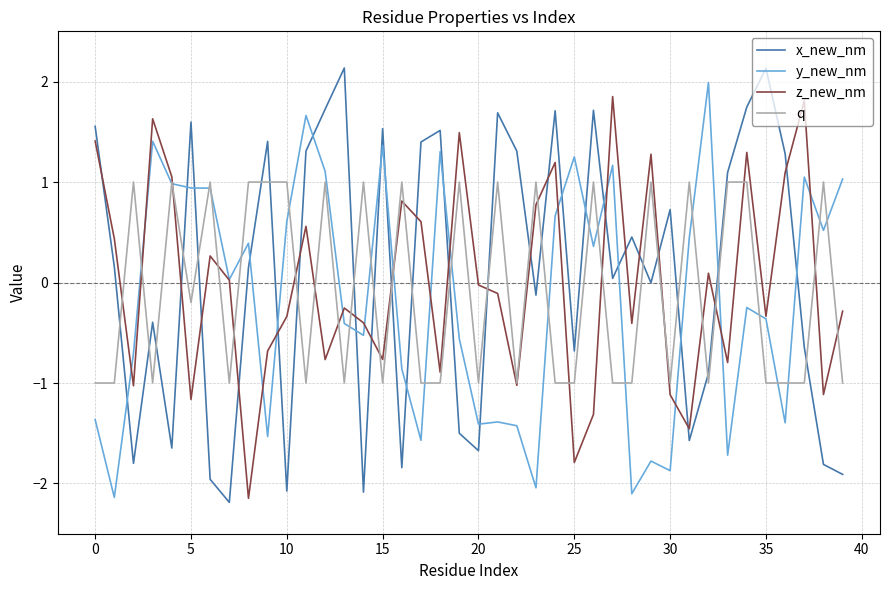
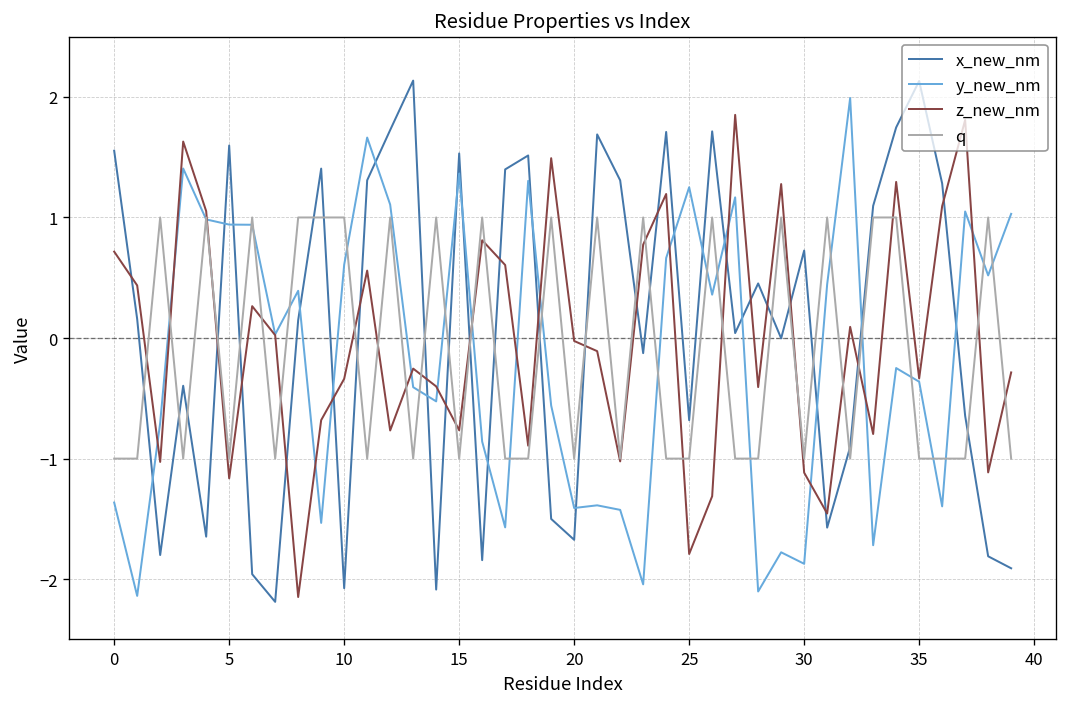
z_new_nm, 0: 1.41 -> 0.72
q, 5: -0.2 -> -1.0
